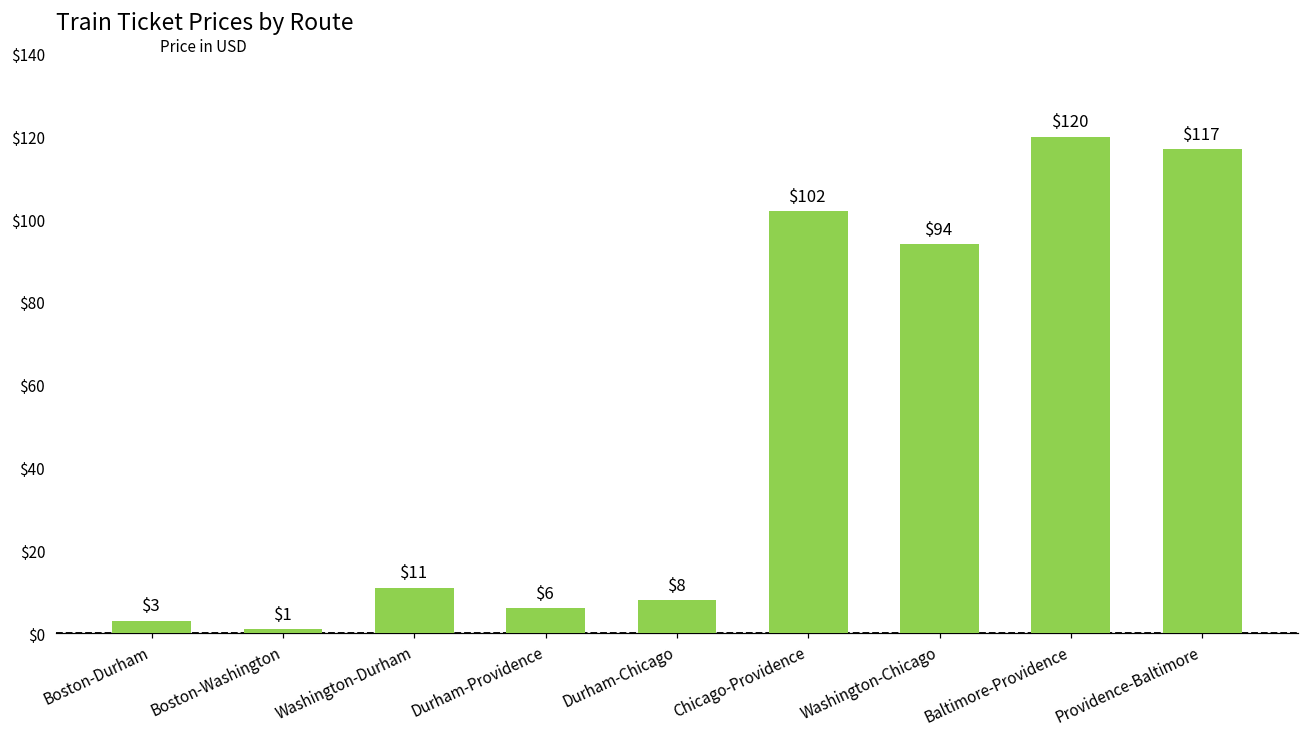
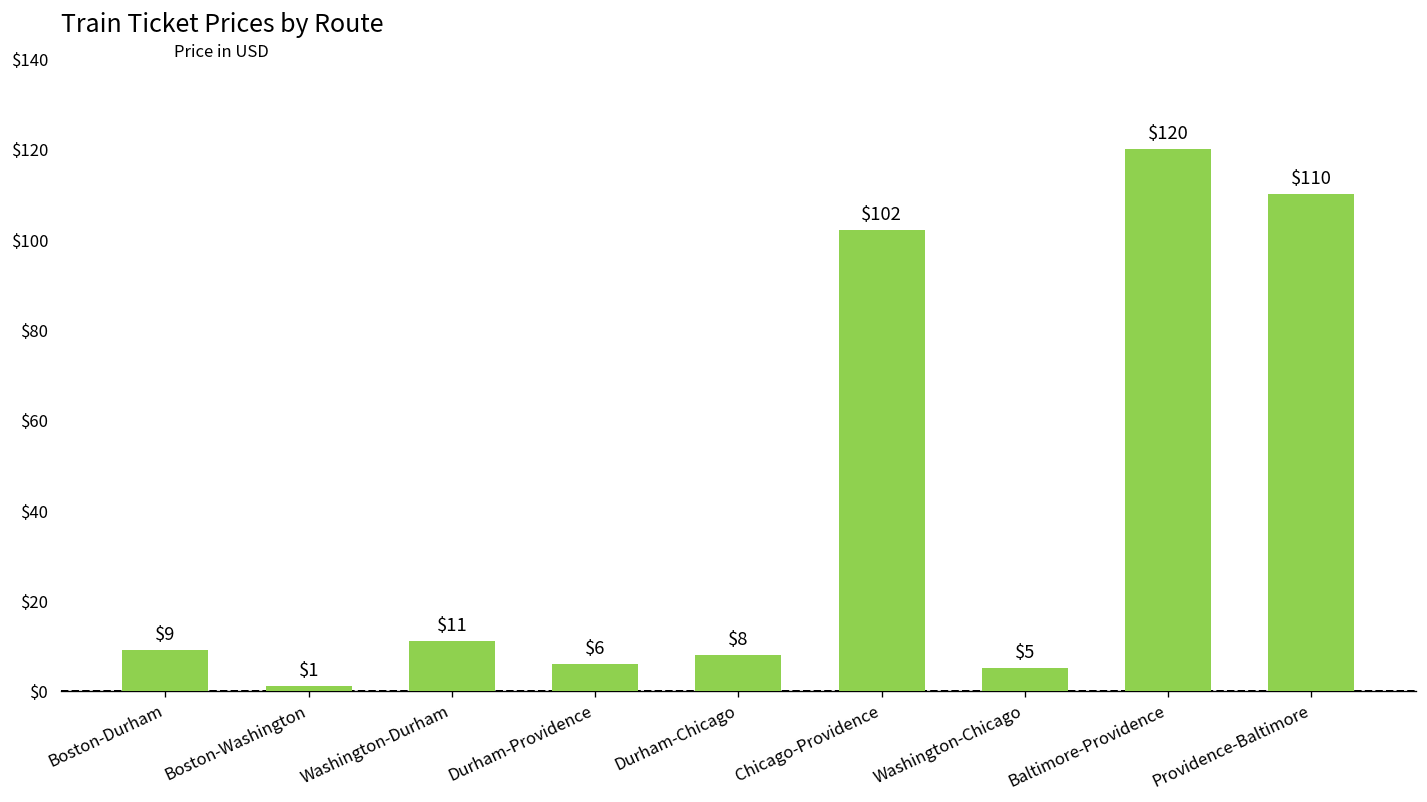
Boston-Durham: $3 -> $9
Washington-Chicago: $94 -> $5
Providence-Baltimore: $117 -> $110
